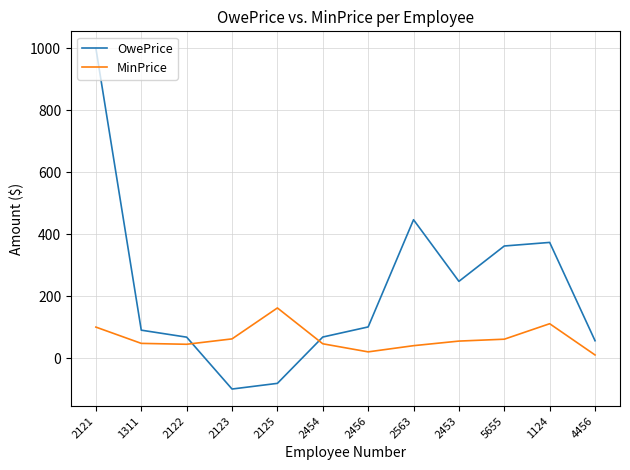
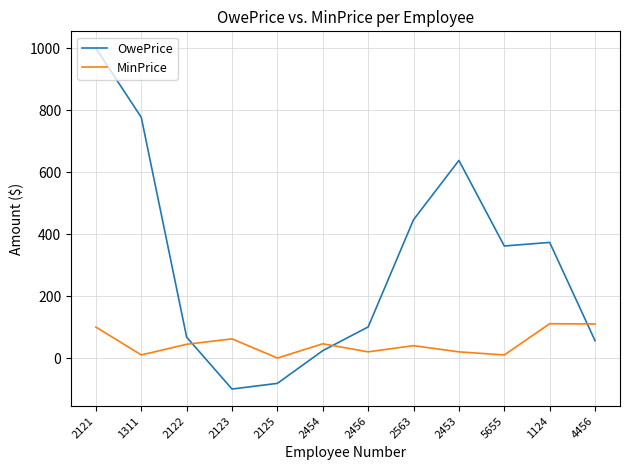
OwePrice, 1311: 90 -> 780
MinPrice, 1311: 50 -> 10
MinPrice, 2125: 160 -> 0
OwePrice, 2454: 70 -> 20
OwePrice, 2453: 250 -> 640
MinPrice, 2453: 50 -> 20
MinPrice, 5655: 60 -> 10
MinPrice, 4456: 10 -> 110
